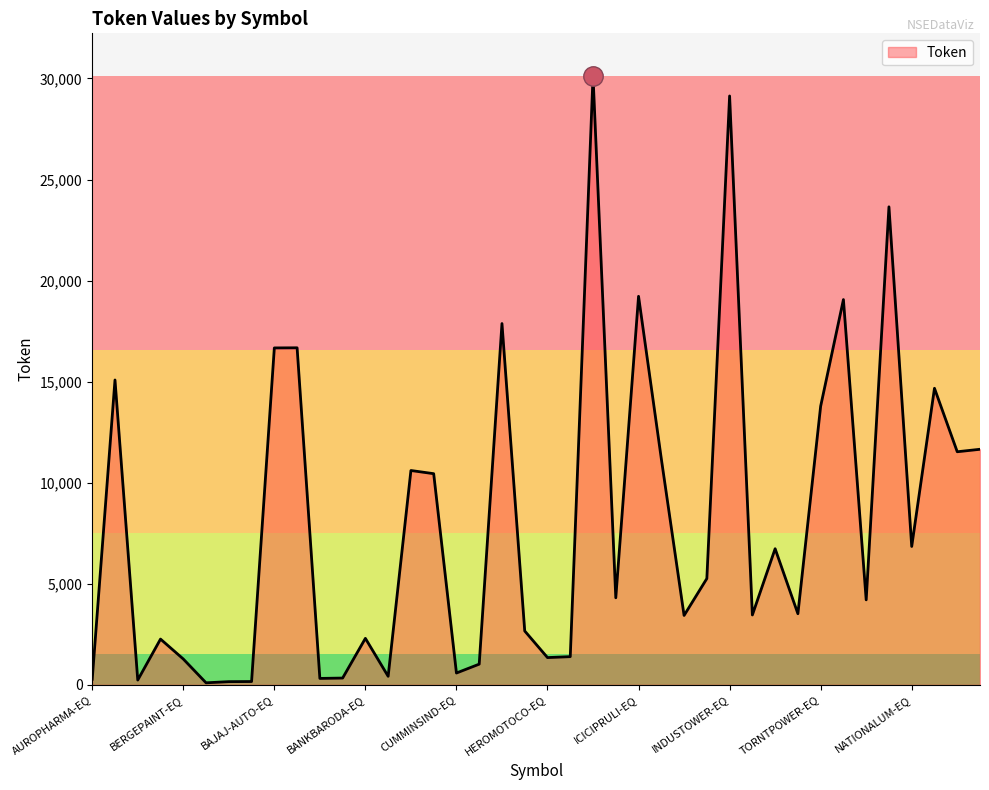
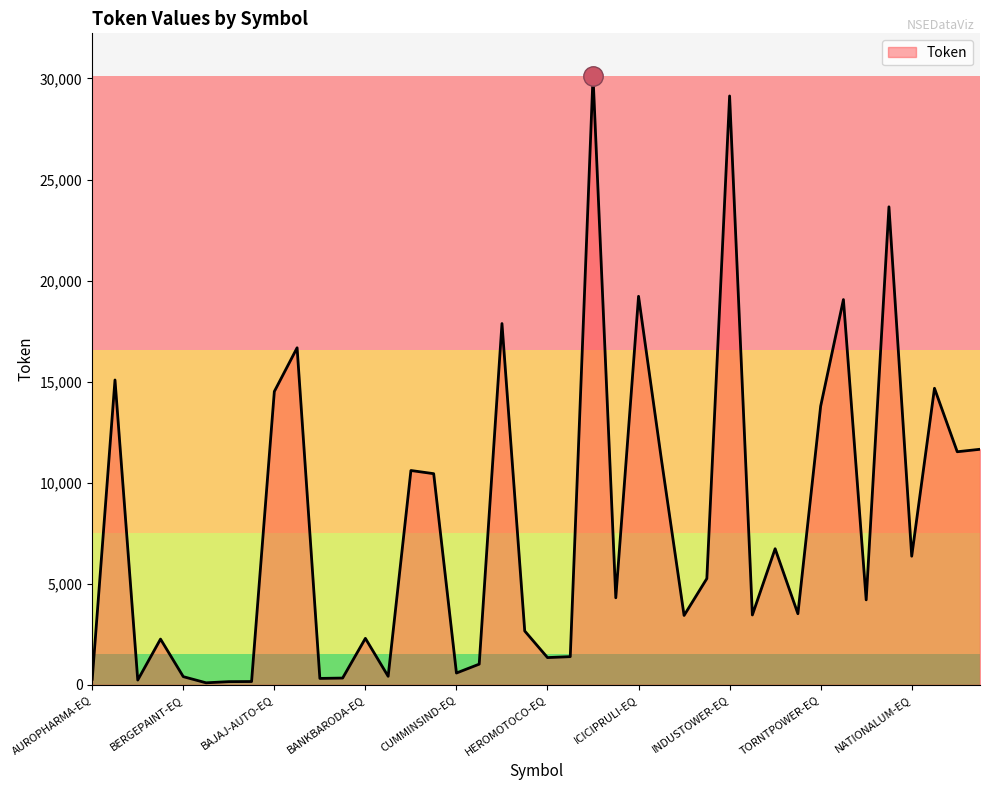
Token, BERGEPAINT-EQ: 1,300 -> 400
Token, BAJAJ-AUTO-EQ: 16,700 -> 14,500
Token, NATIONALUM-EQ: 6,800 -> 6,400
